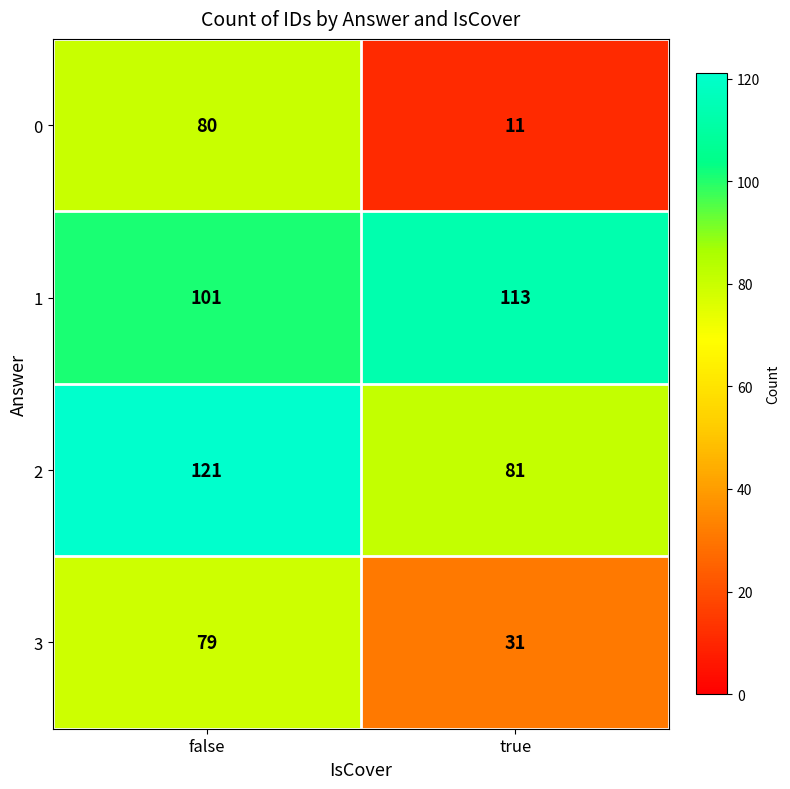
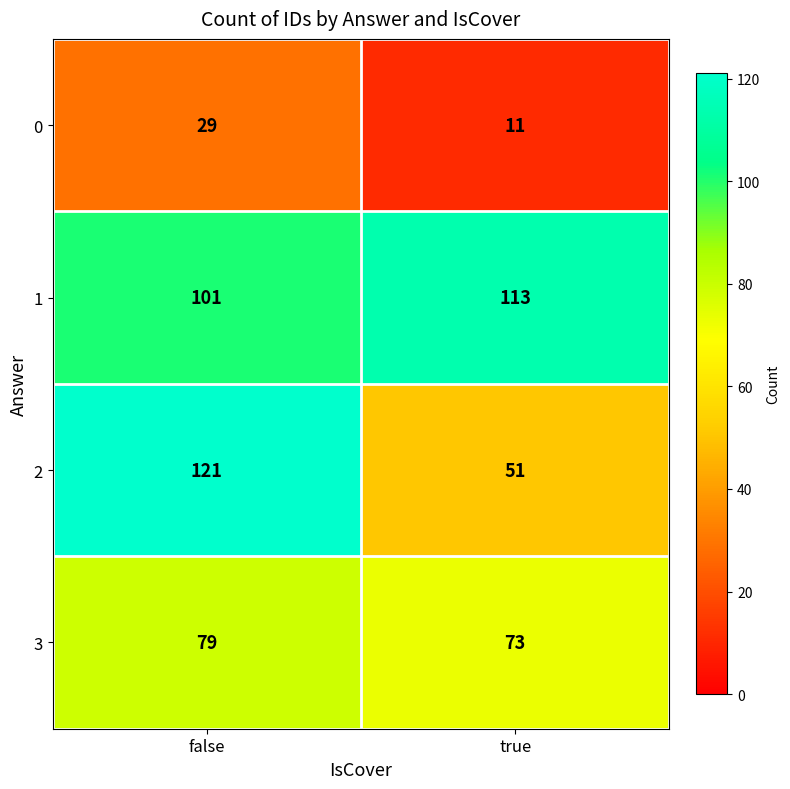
0, false: 80 -> 29
2, true: 81 -> 51
3, true: 31 -> 73
